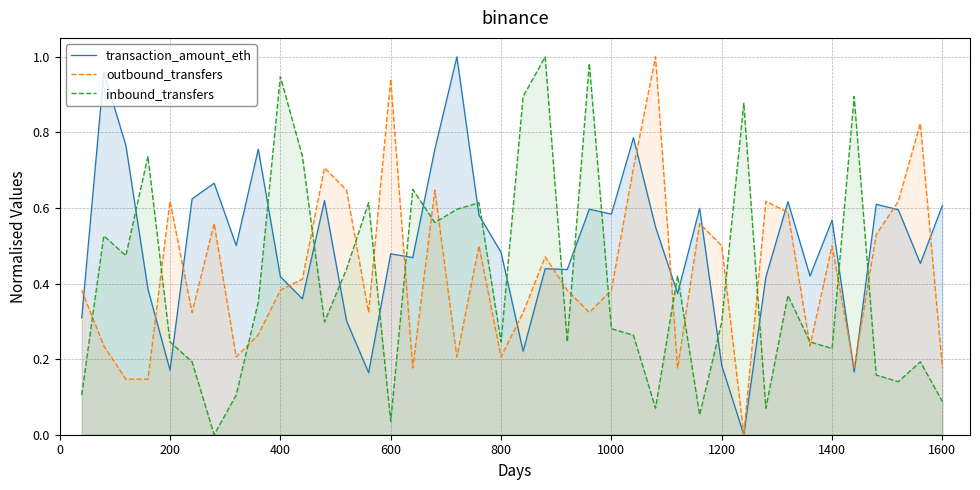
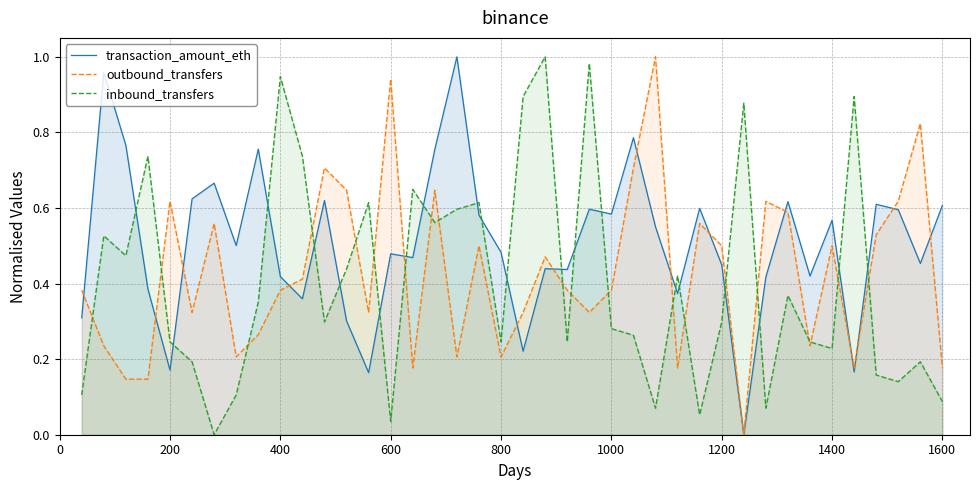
transaction_amount_eth, 1200: 0.18 -> 0.45
